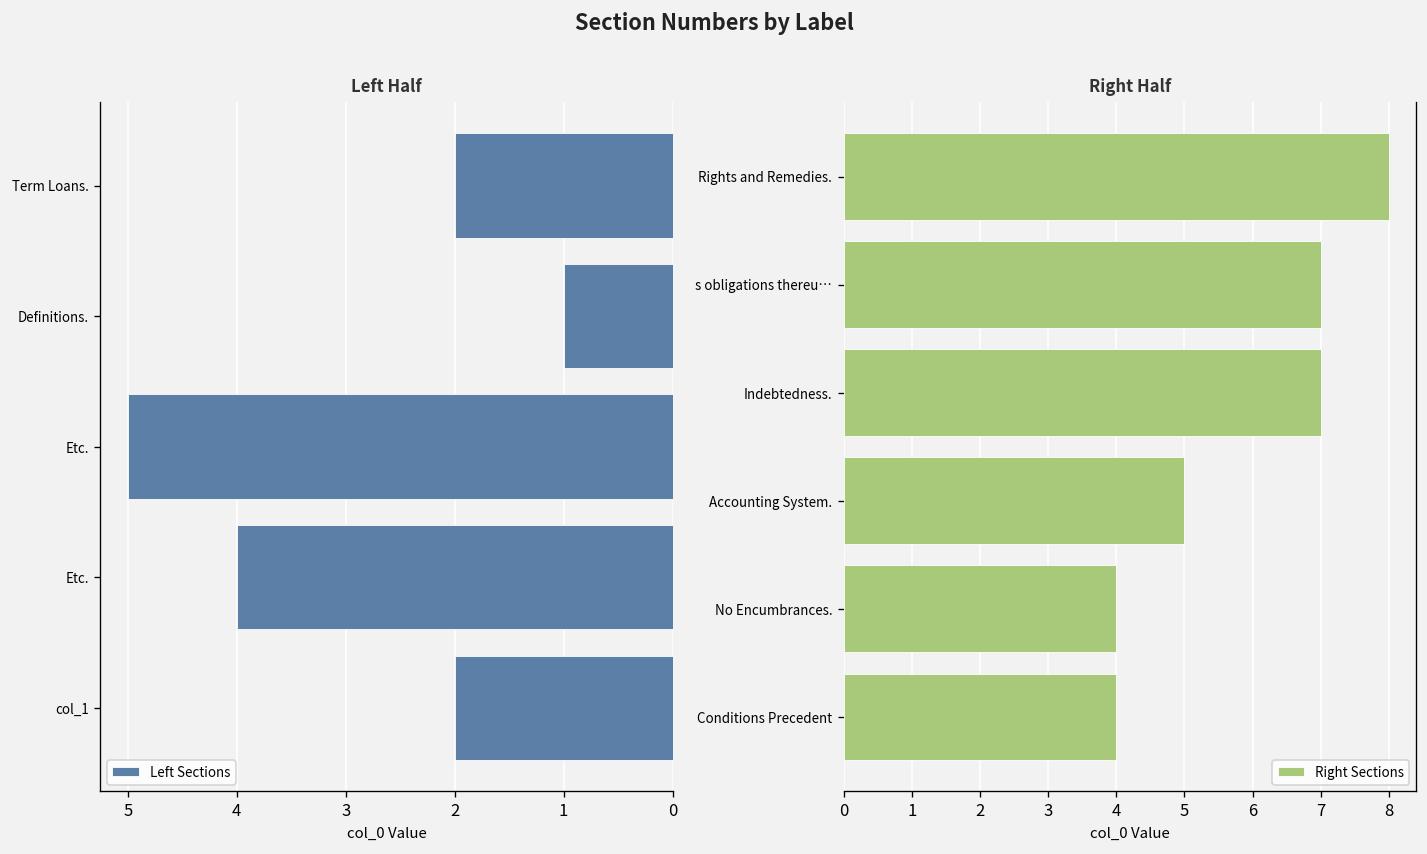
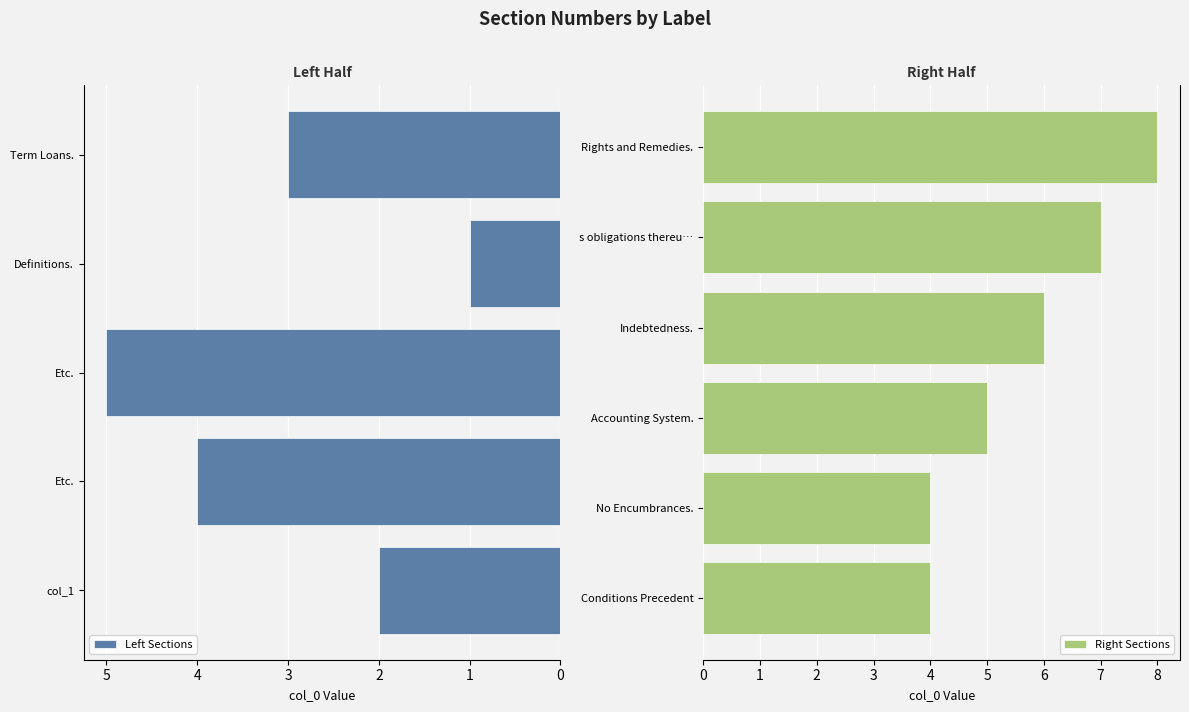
Left Half, Term Loans.: 2 -> 3
Right Half, Indebtedness.: 7 -> 6
